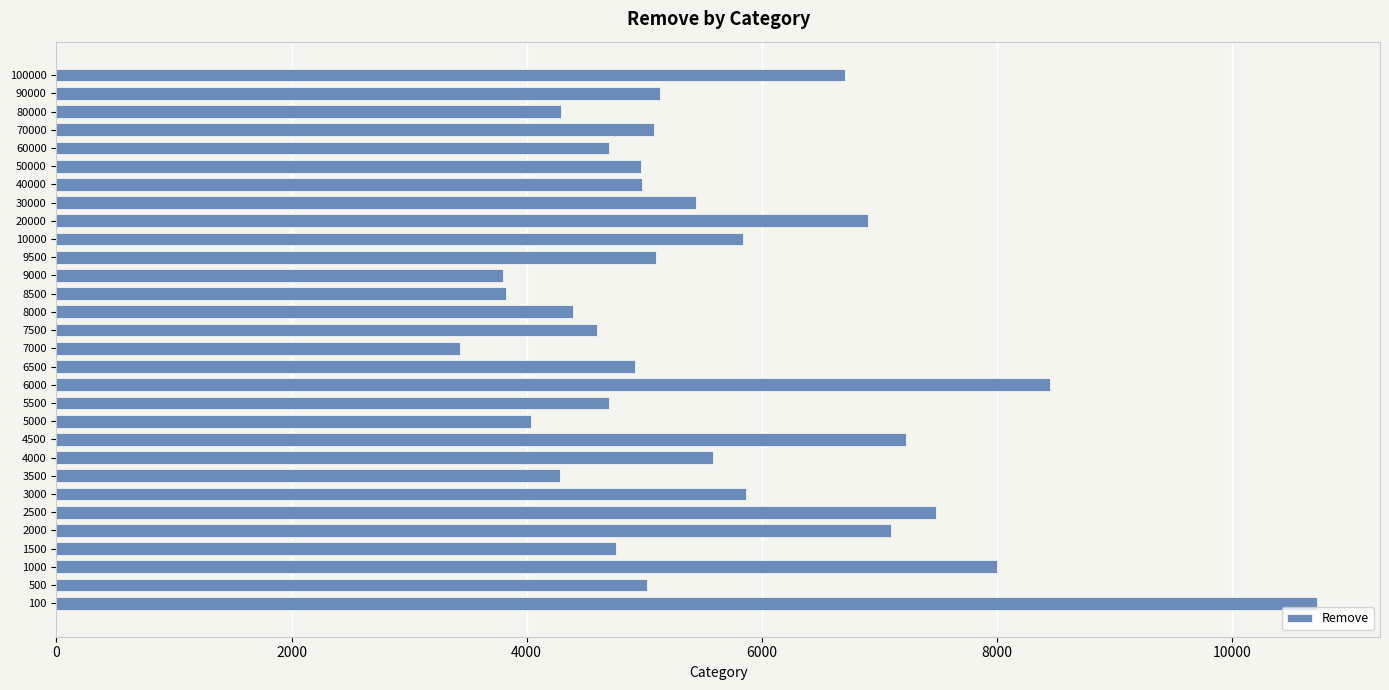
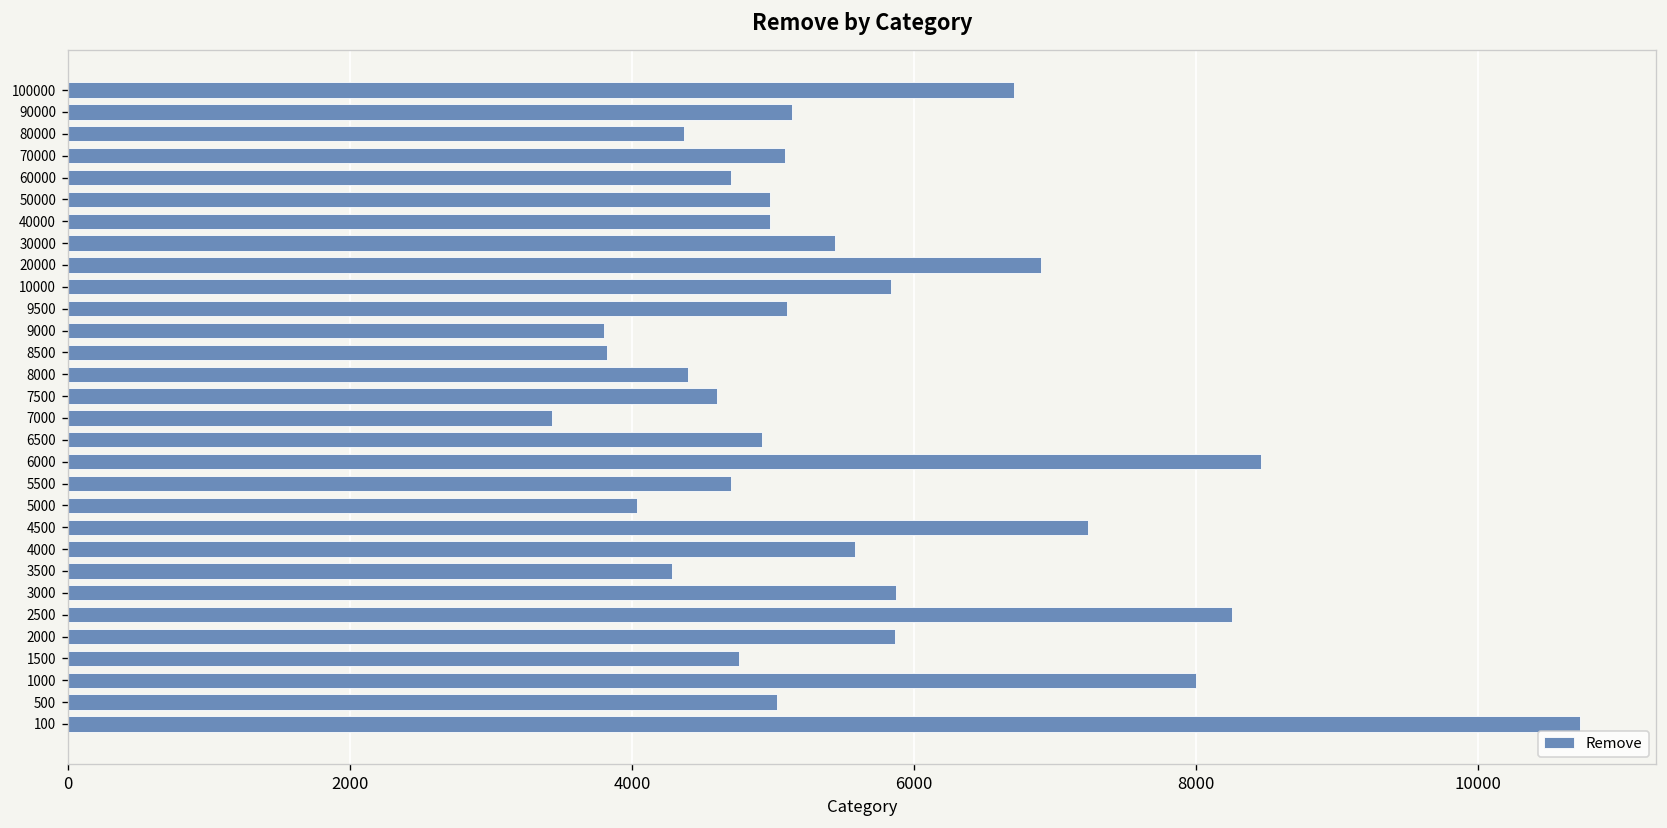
80000: 4290 -> 4370
2500: 7480 -> 8250
2000: 7100 -> 5860
